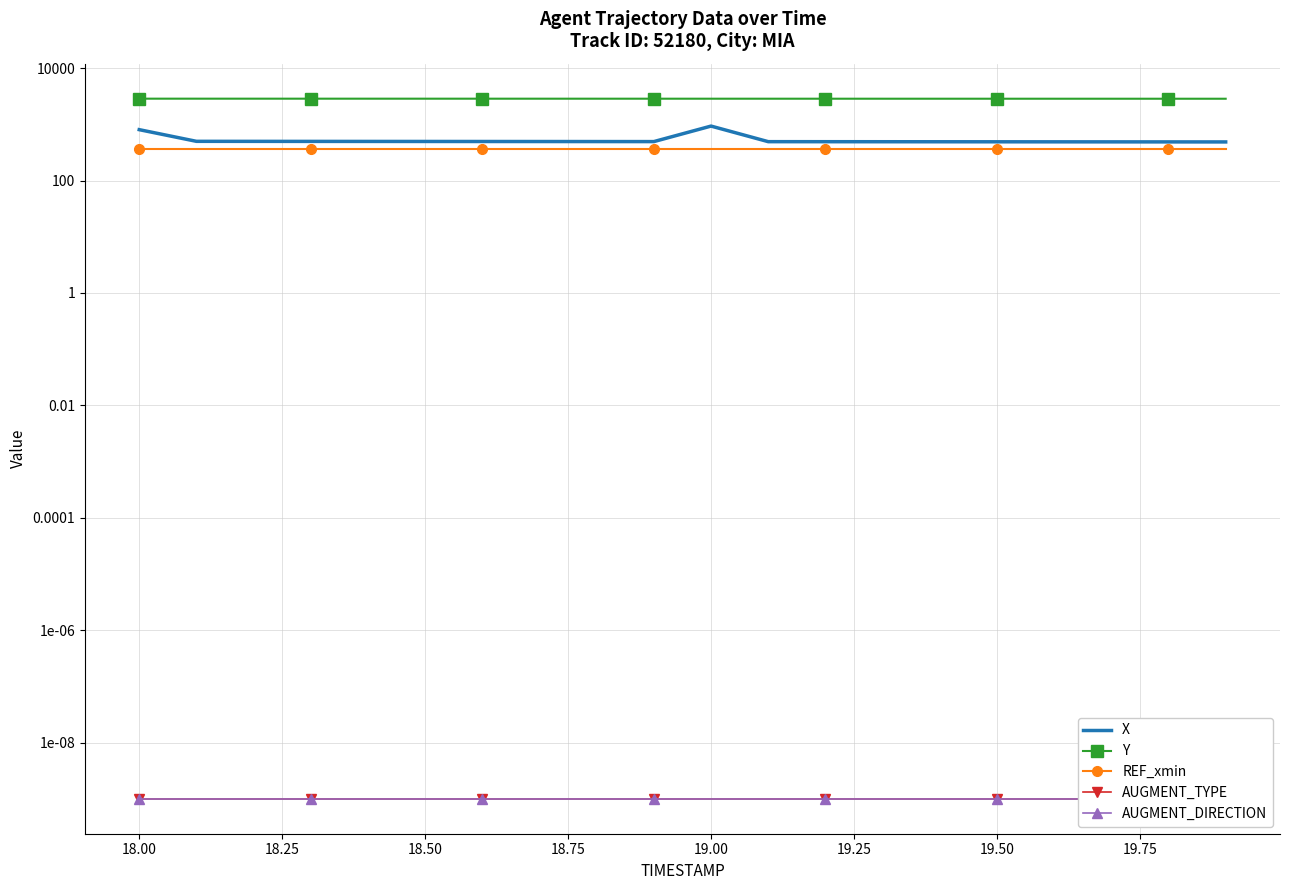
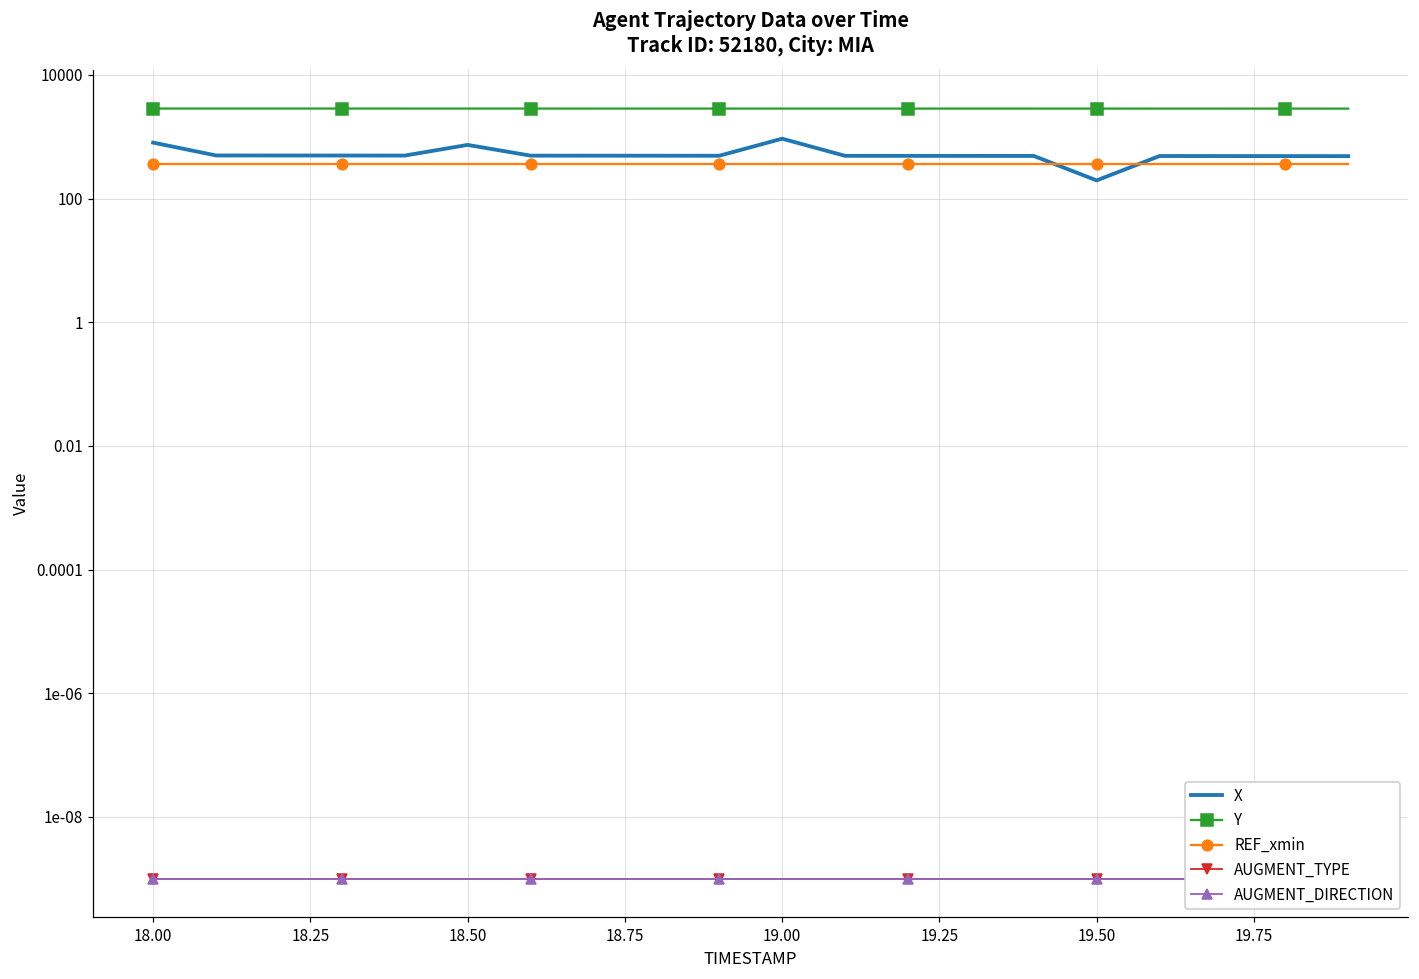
X, 18.50: 500 -> 700
X, 19.50: 500 -> 200
